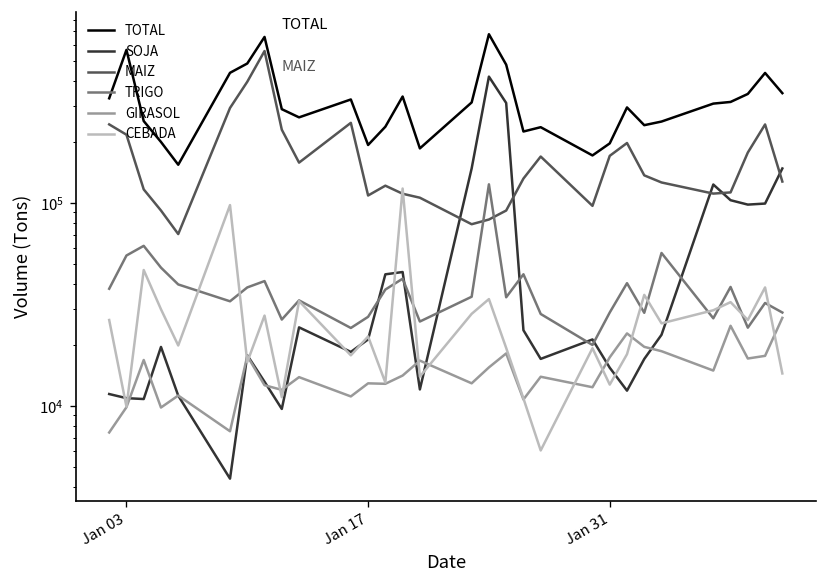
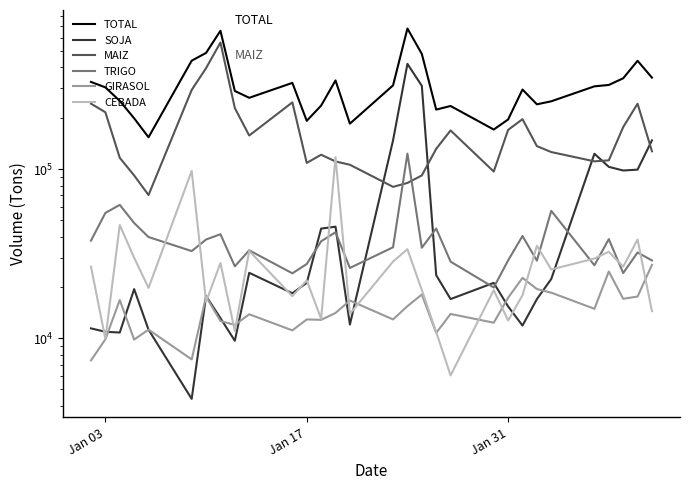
TOTAL, Jan 03: 570000 -> 300000
